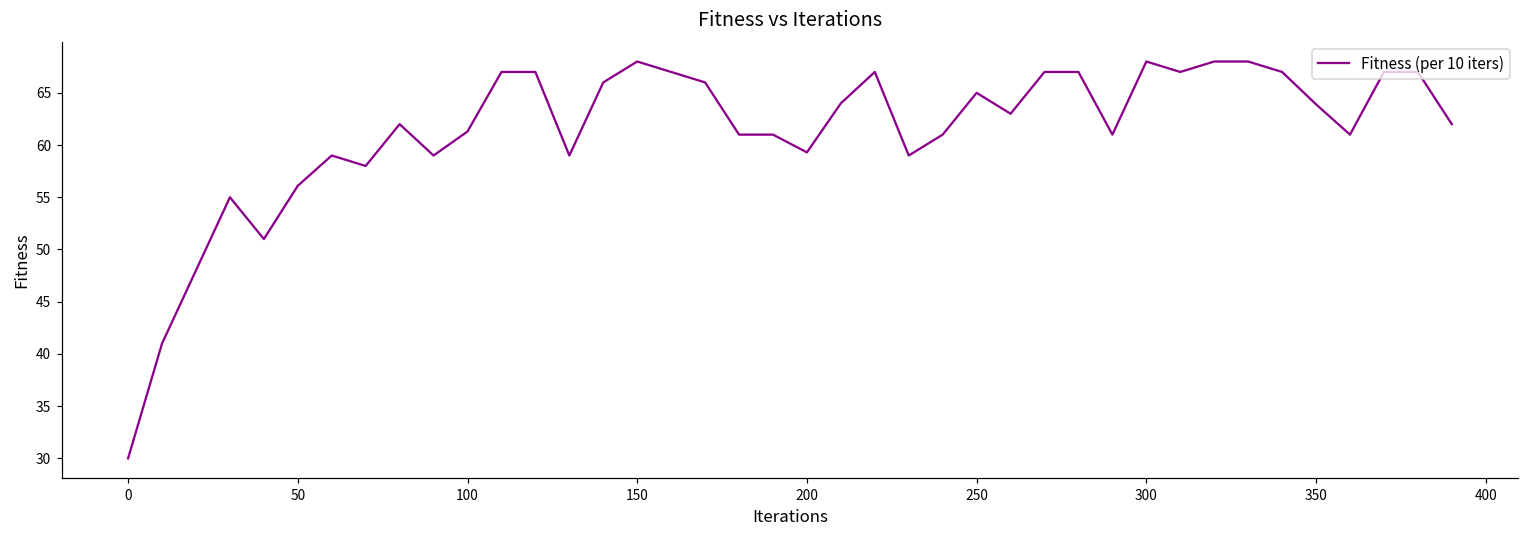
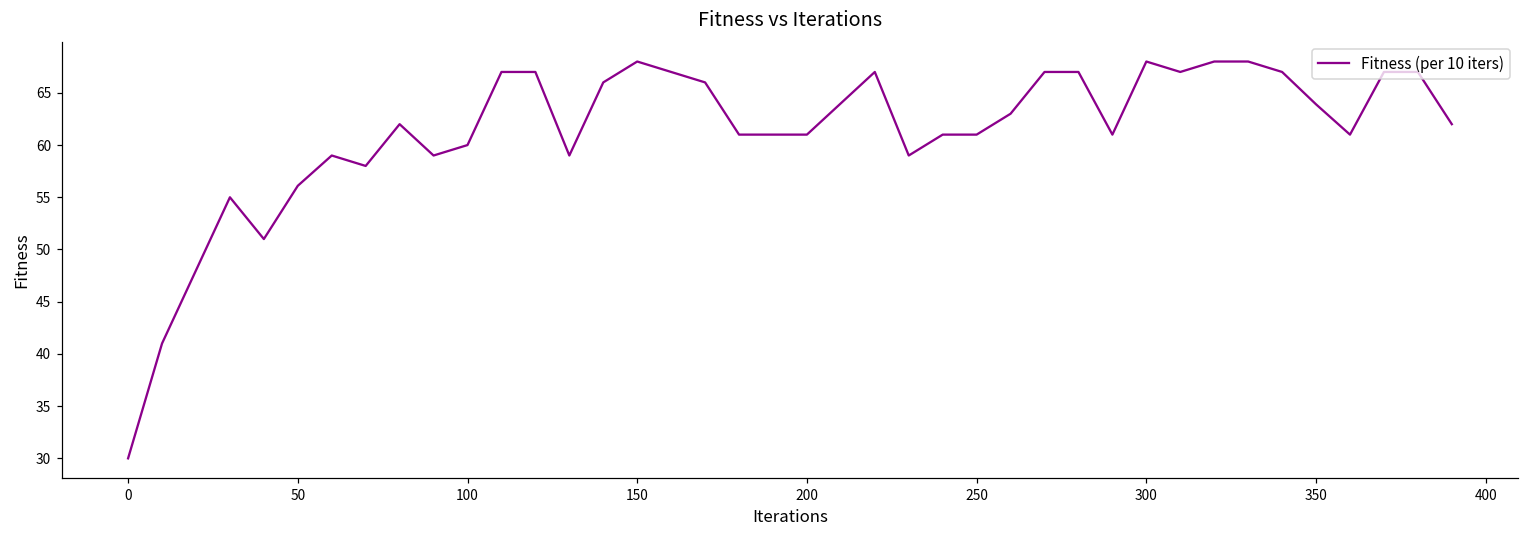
100: 61 -> 60
200: 59 -> 61
250: 65 -> 61
